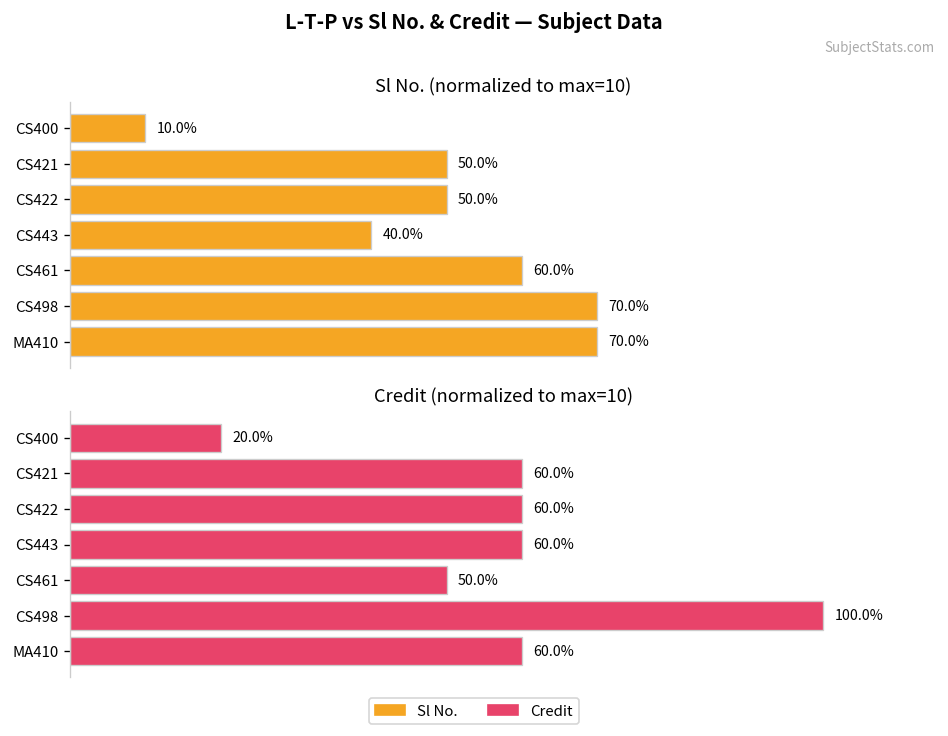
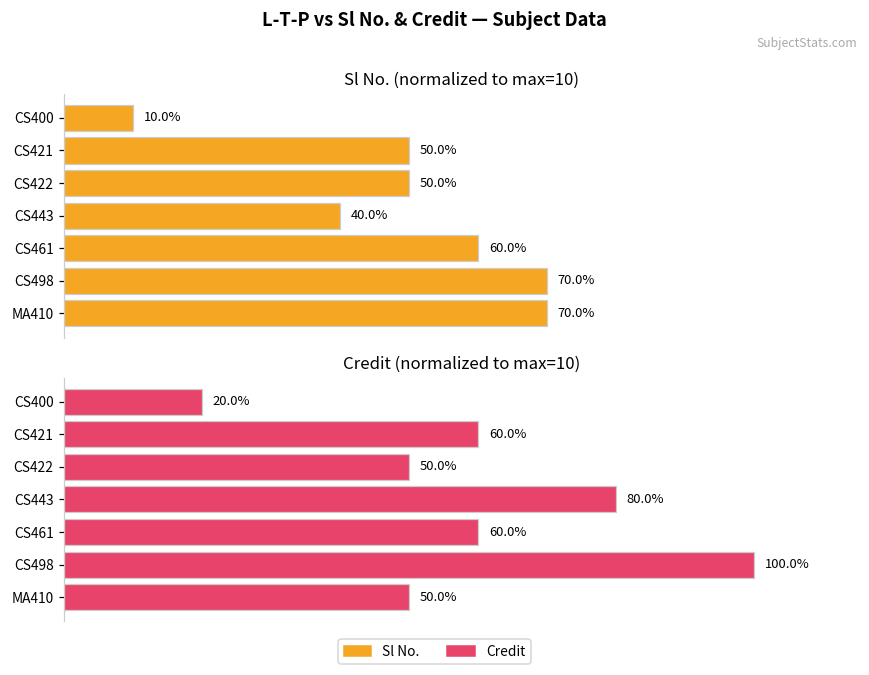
Credit (normalized to max=10), CS422: 60.0% -> 50.0%
Credit (normalized to max=10), CS443: 60.0% -> 80.0%
Credit (normalized to max=10), CS461: 50.0% -> 60.0%
Credit (normalized to max=10), MA410: 60.0% -> 50.0%
